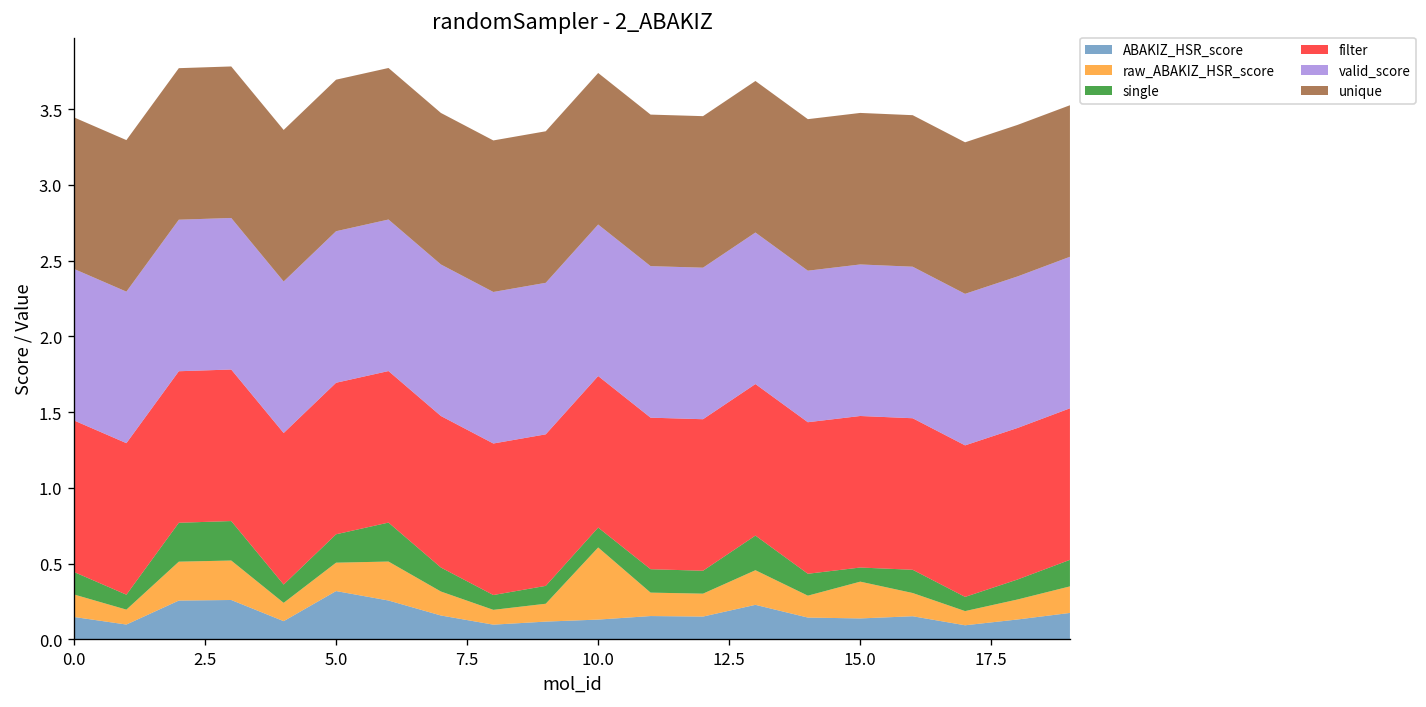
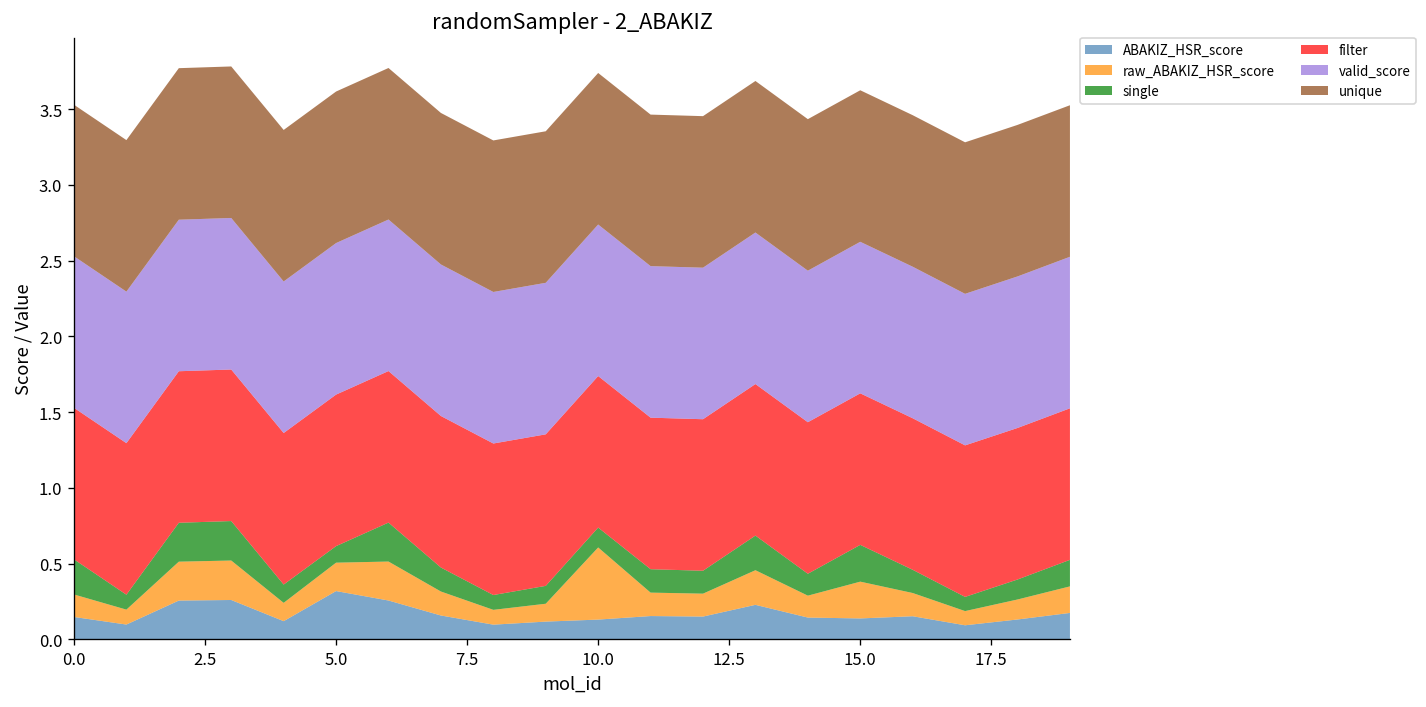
single, 0.0: 0.15 -> 0.23
single, 5.0: 0.19 -> 0.11
single, 15.0: 0.09 -> 0.24
